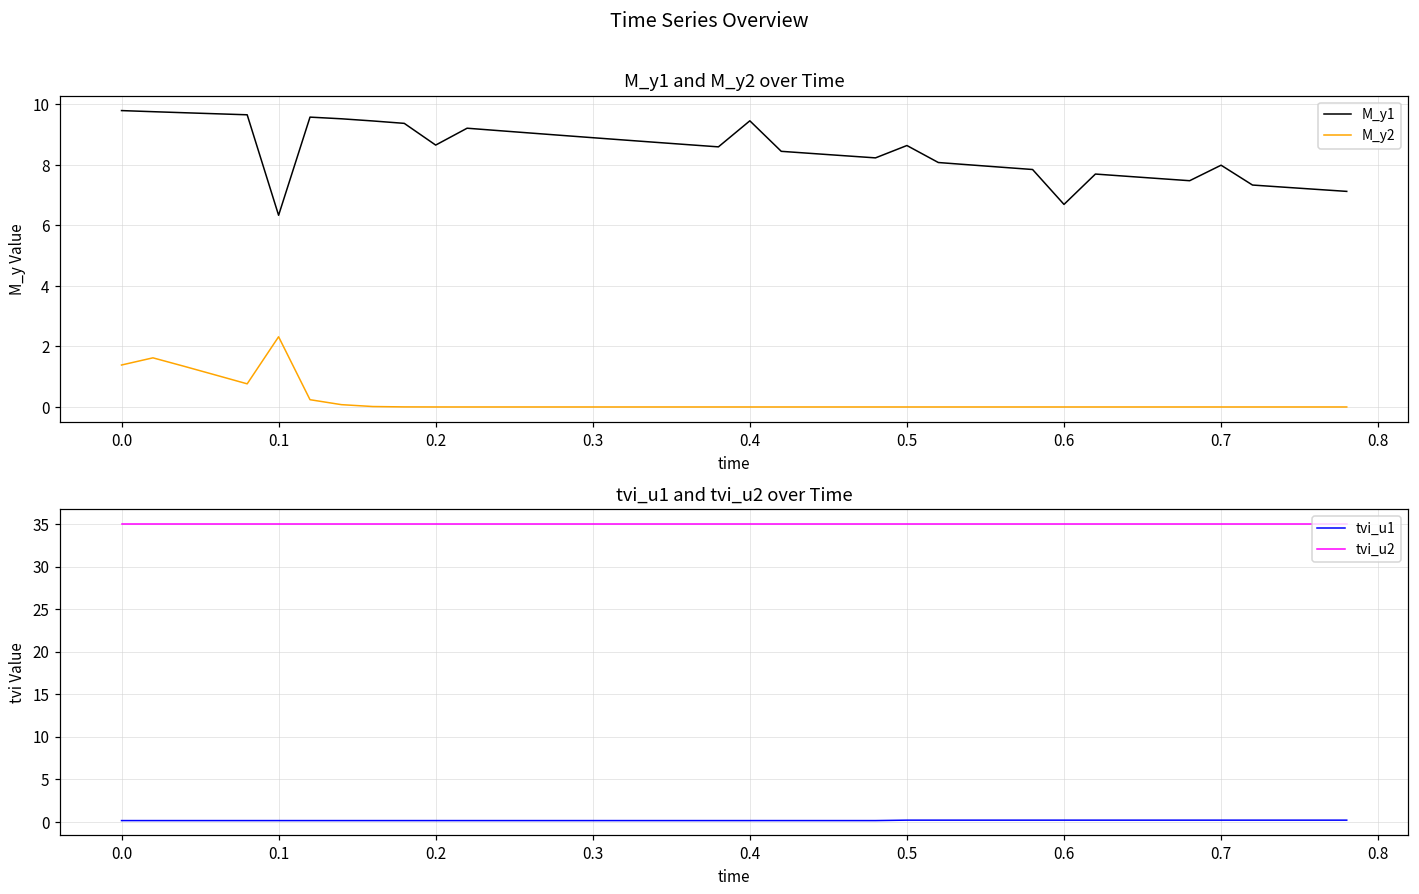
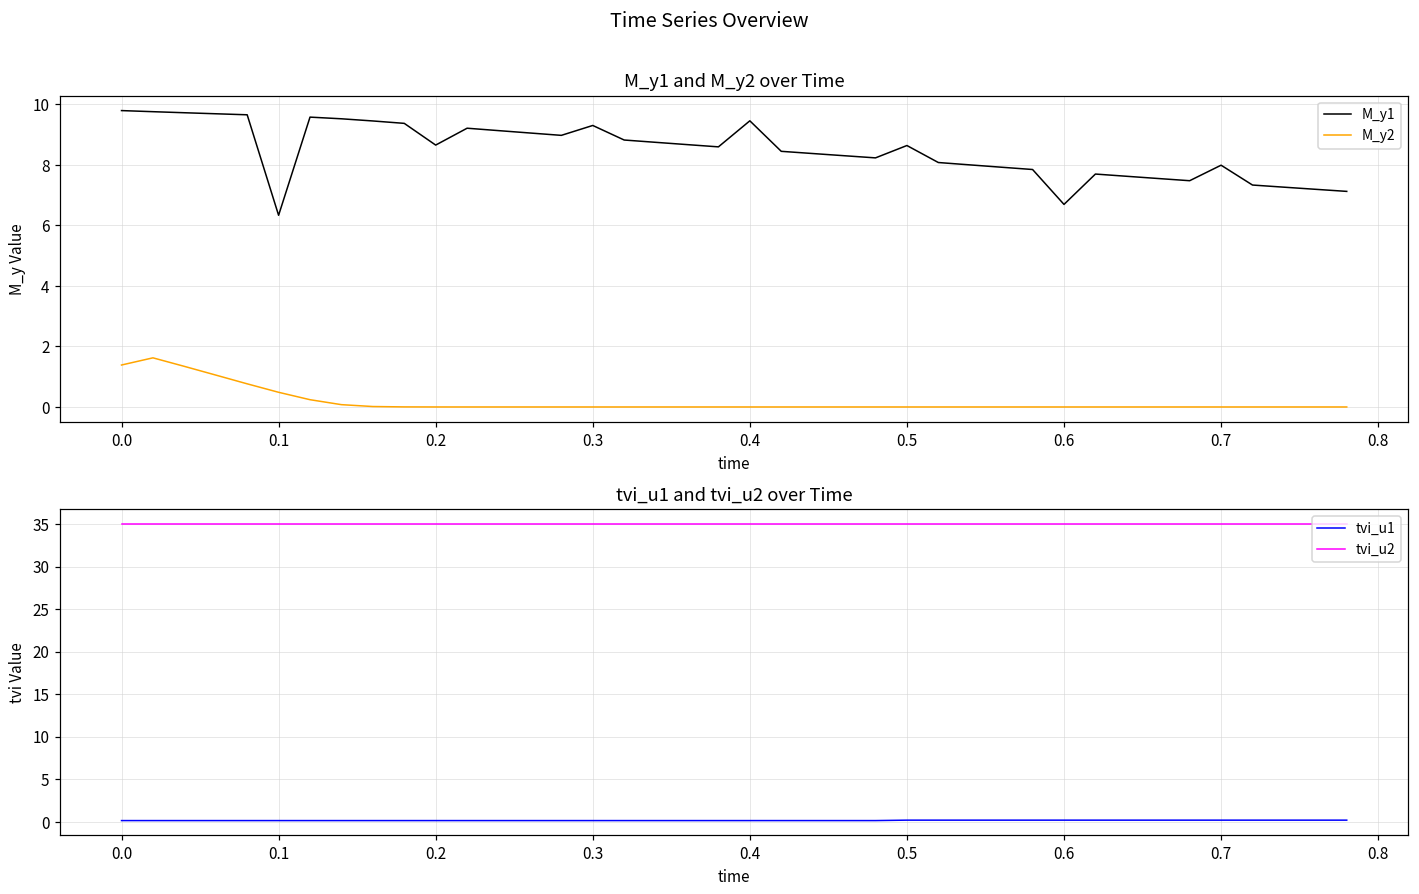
M_y1 and M_y2 over Time, M_y2, 0.1: 2.3 -> 0.5
M_y1 and M_y2 over Time, M_y1, 0.3: 8.9 -> 9.3
